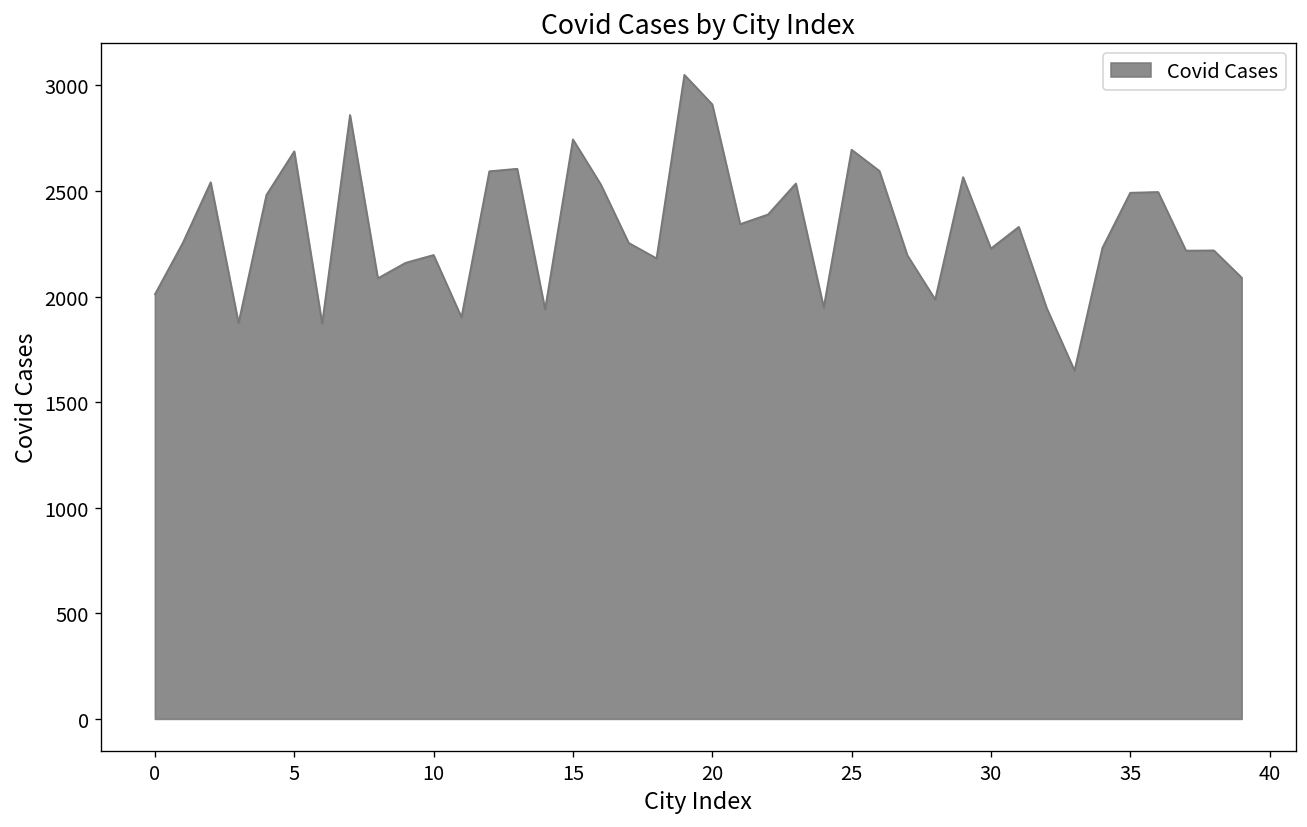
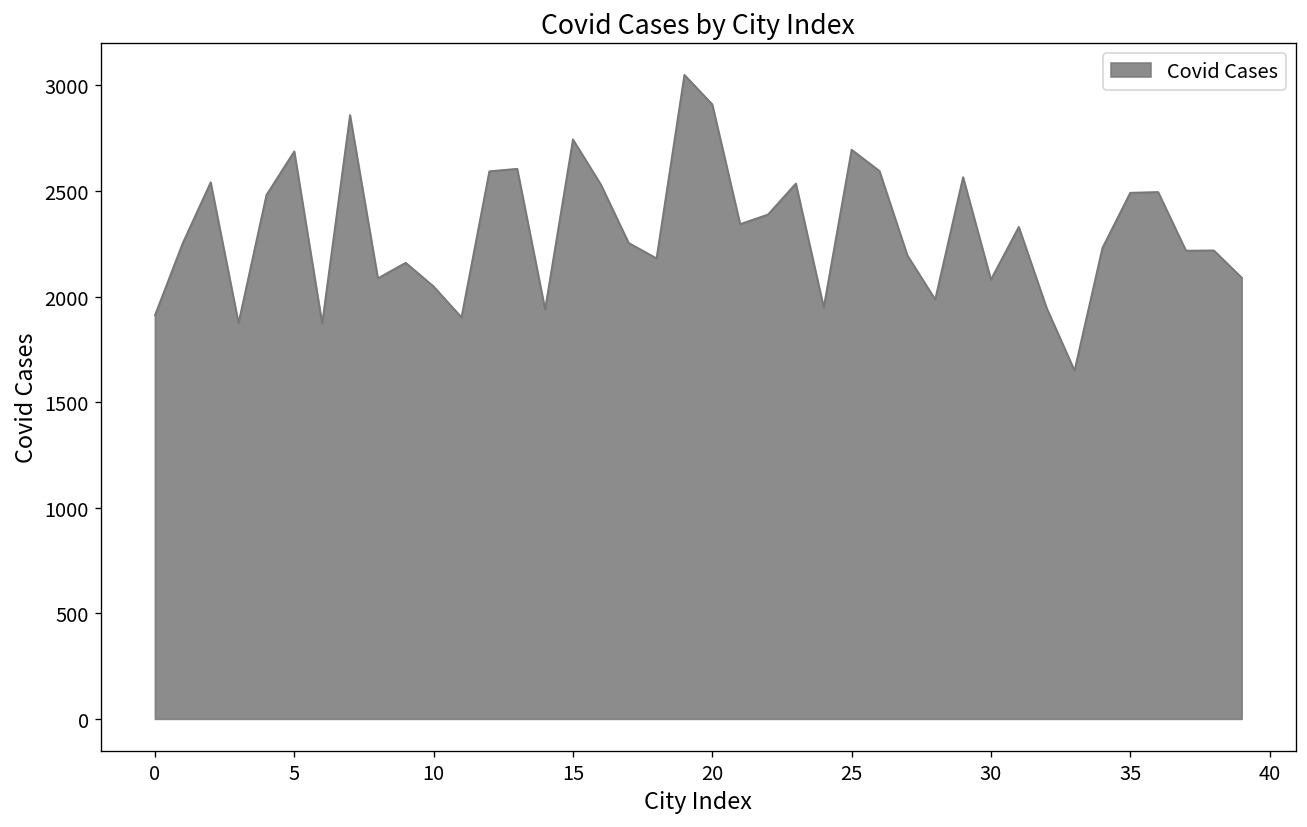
0: 2010 -> 1910
10: 2200 -> 2050
30: 2230 -> 2080
